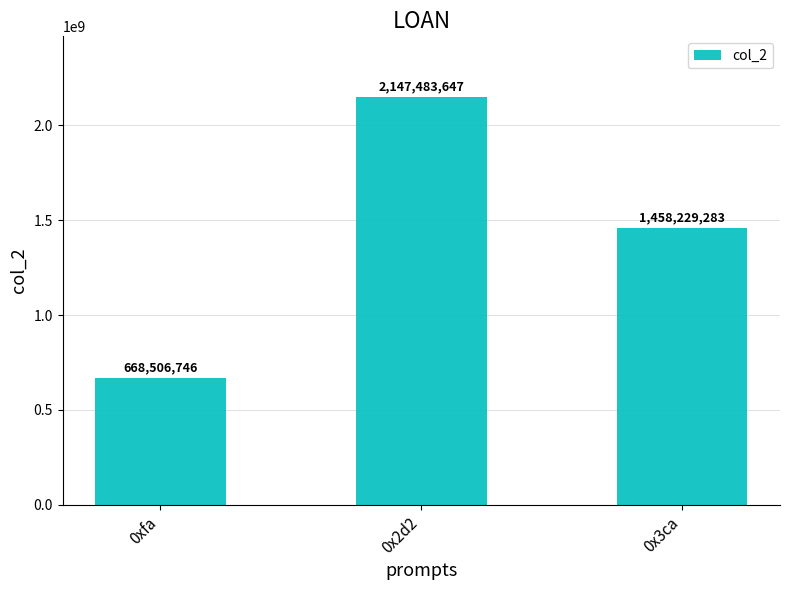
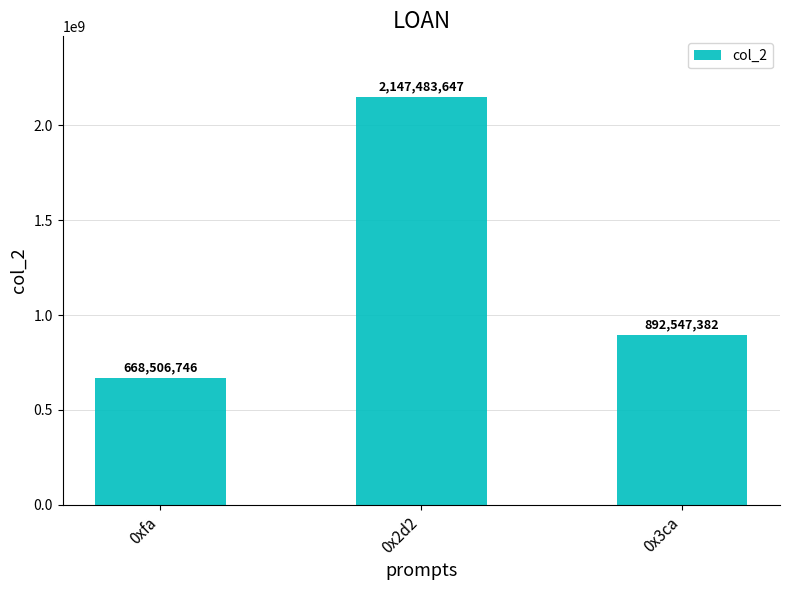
0x3ca: 1,458,229,283 -> 892,547,382
